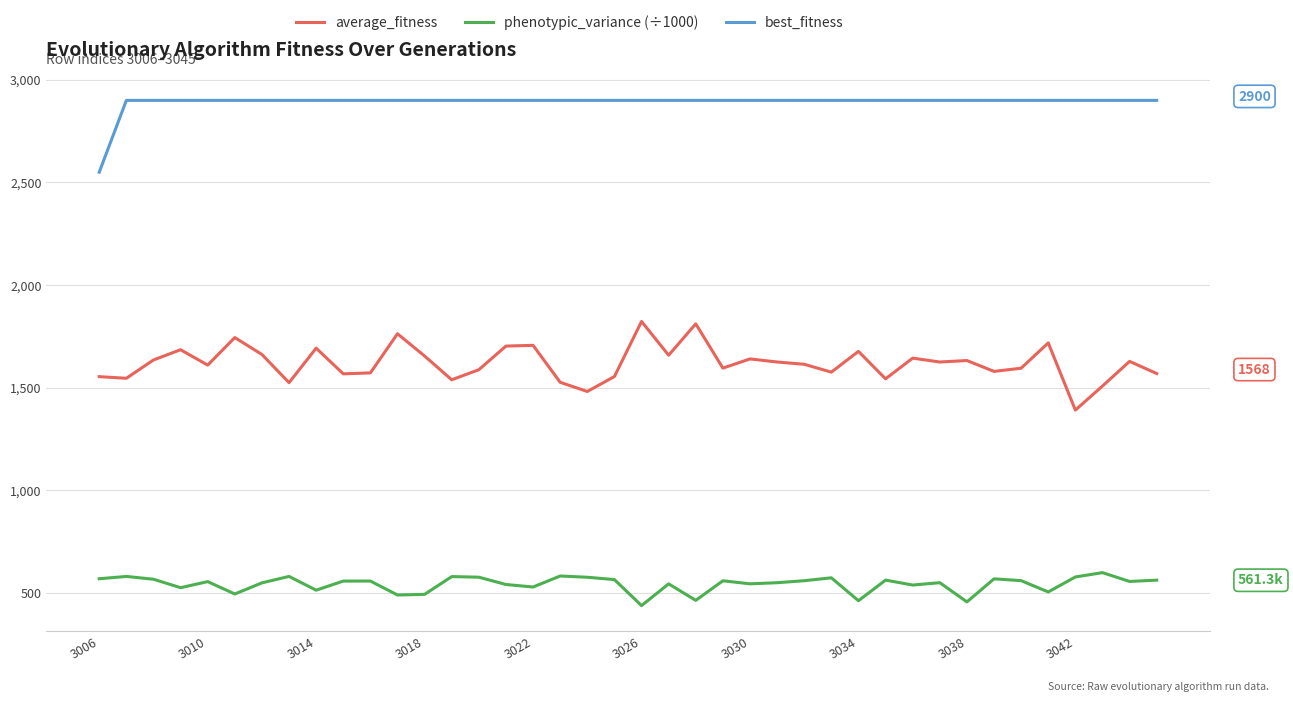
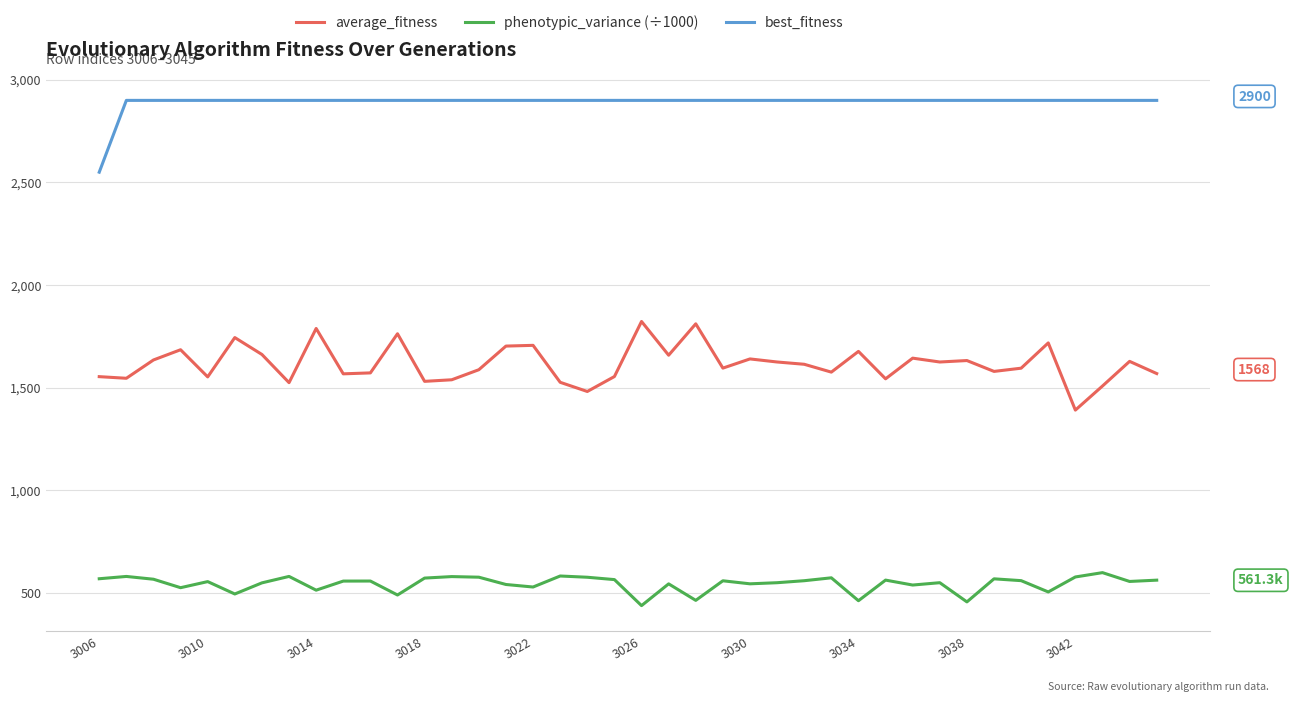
average_fitness, 3010: 1,610 -> 1,550
average_fitness, 3014: 1,690 -> 1,790
average_fitness, 3018: 1,650 -> 1,530
phenotypic_variance (÷1000), 3018: 490 -> 570
